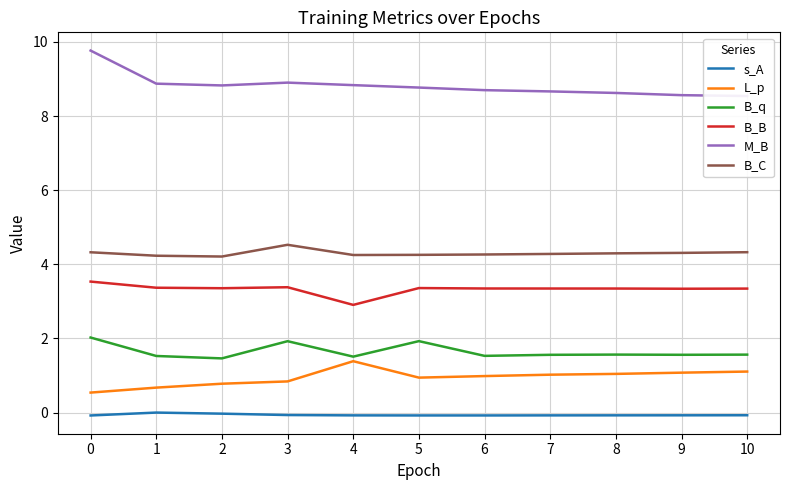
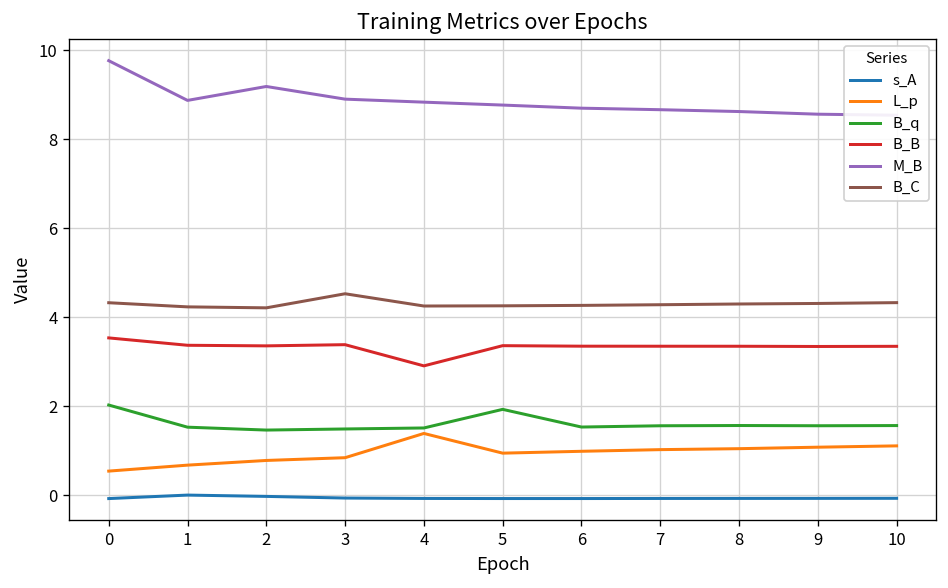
M_B, 2: 8.8 -> 9.2
B_q, 3: 1.9 -> 1.5
